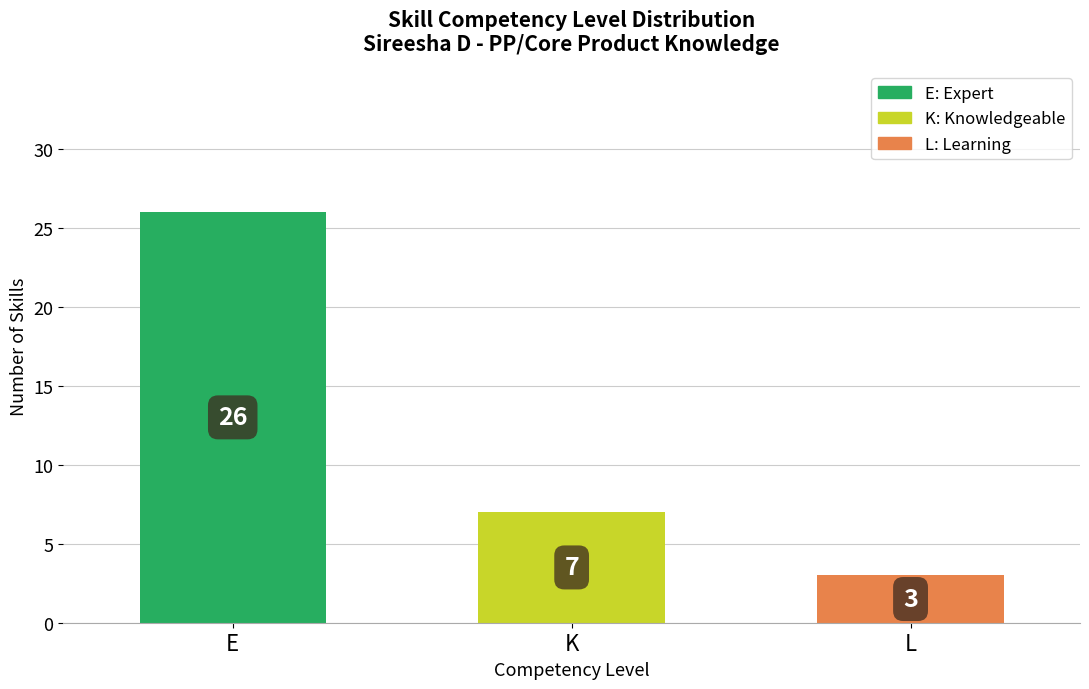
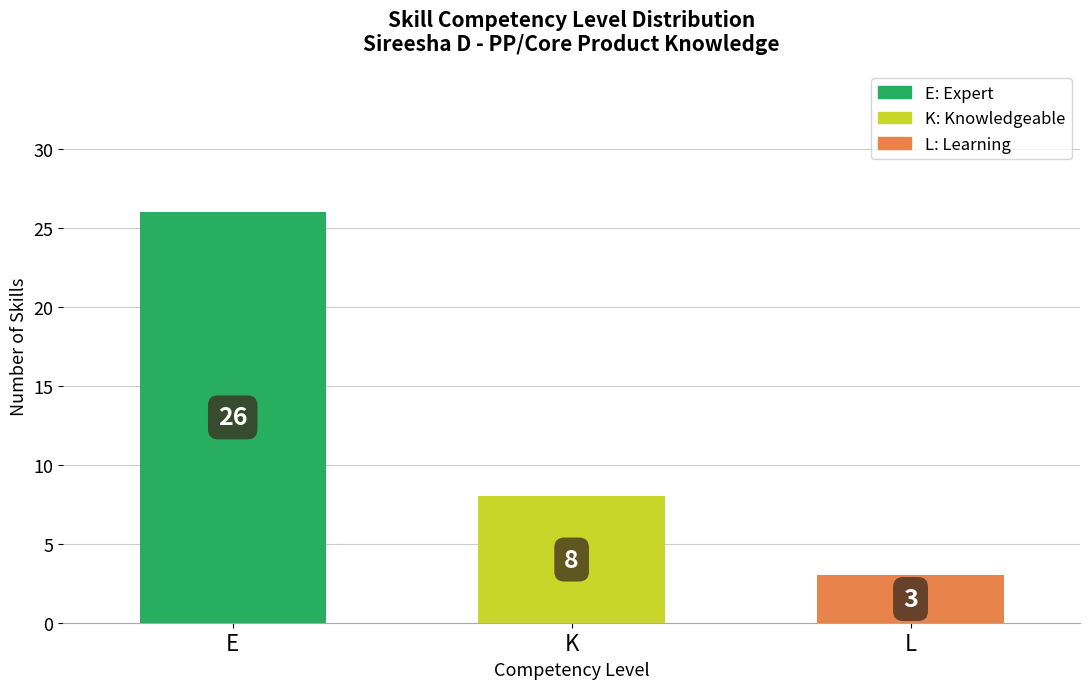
K: 7 -> 8
